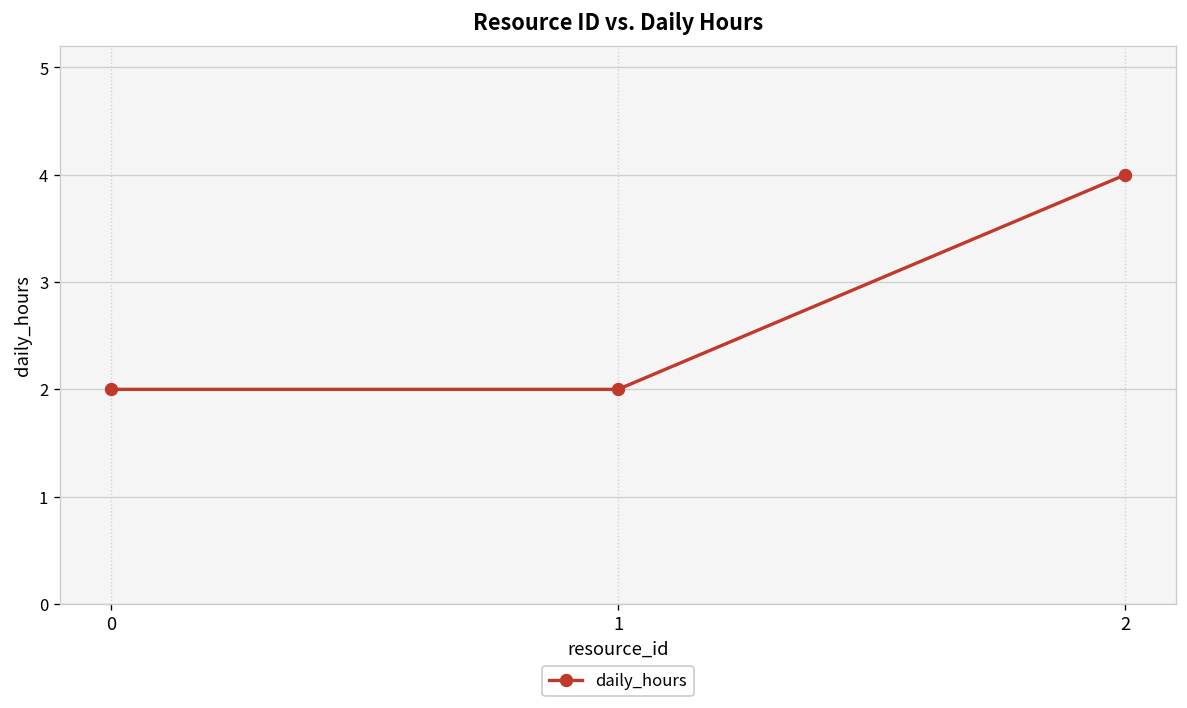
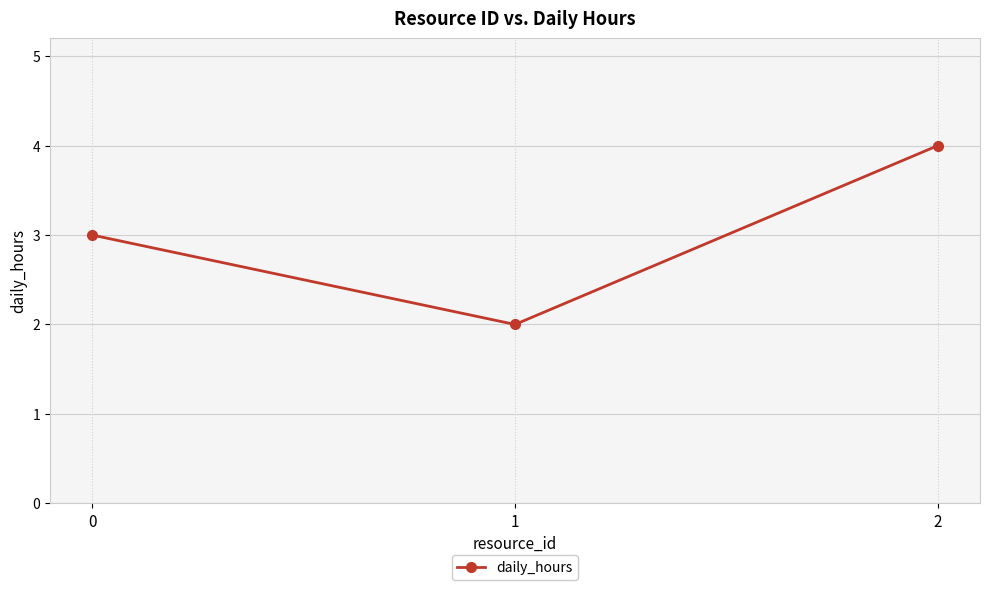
0: 2 -> 3
